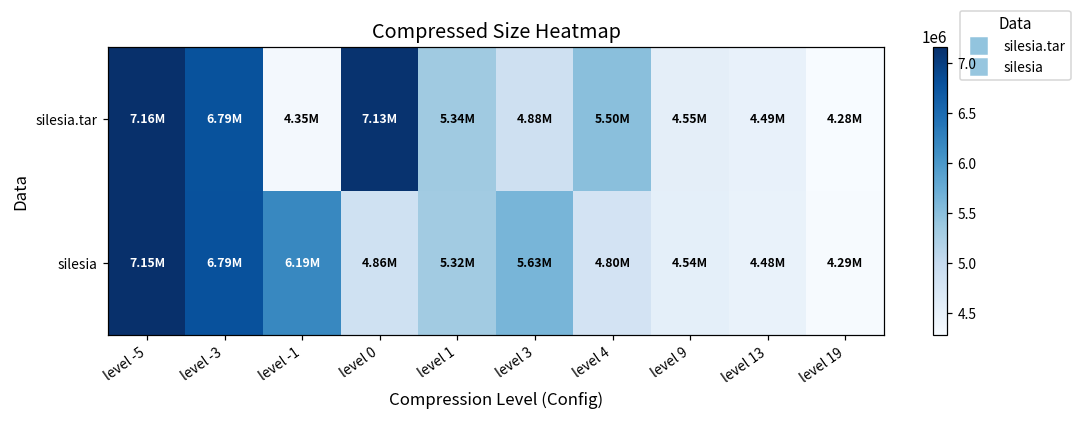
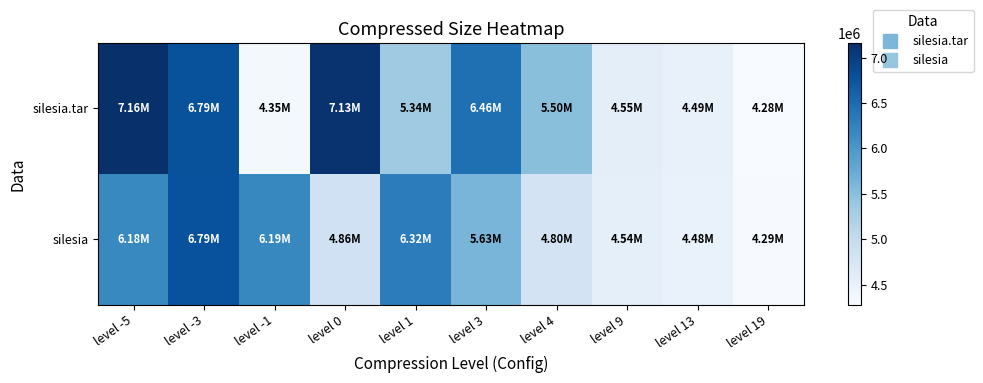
silesia.tar, level 3: 4.88M -> 6.46M
silesia, level -5: 7.15M -> 6.18M
silesia, level 1: 5.32M -> 6.32M
